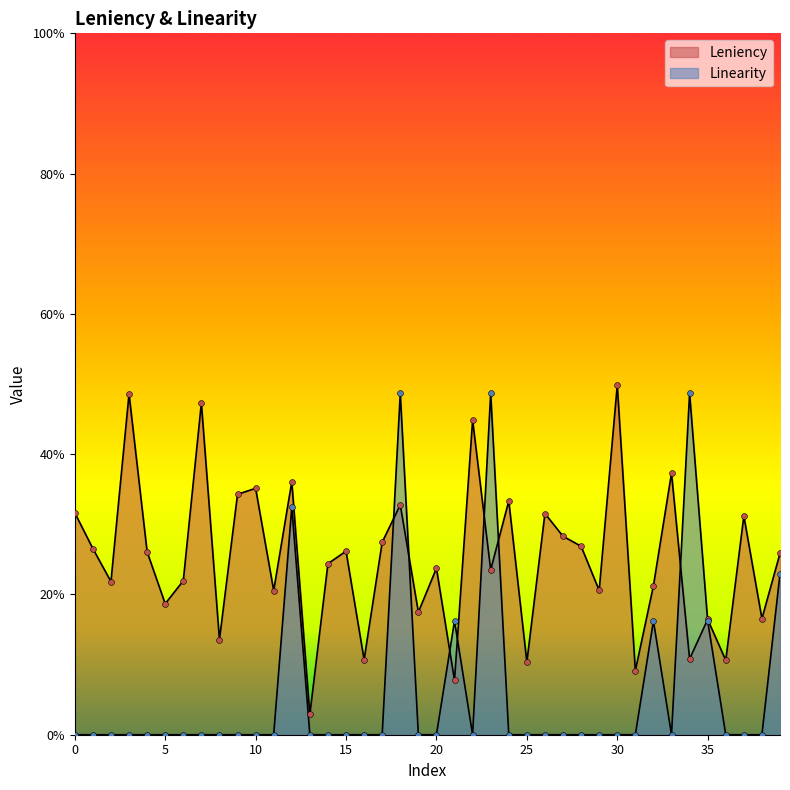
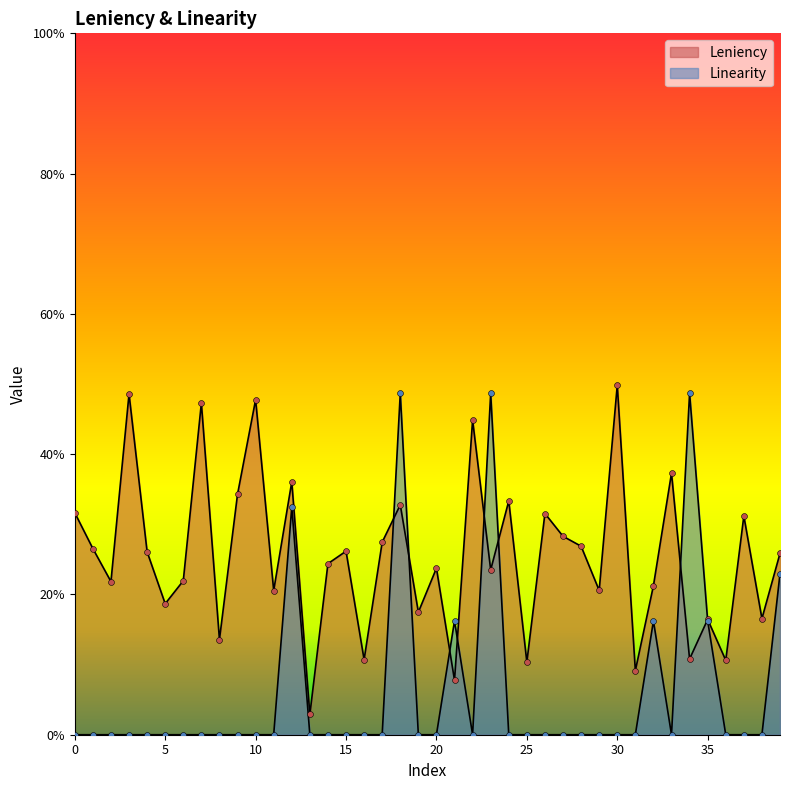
Leniency, 10: 35% -> 48%
